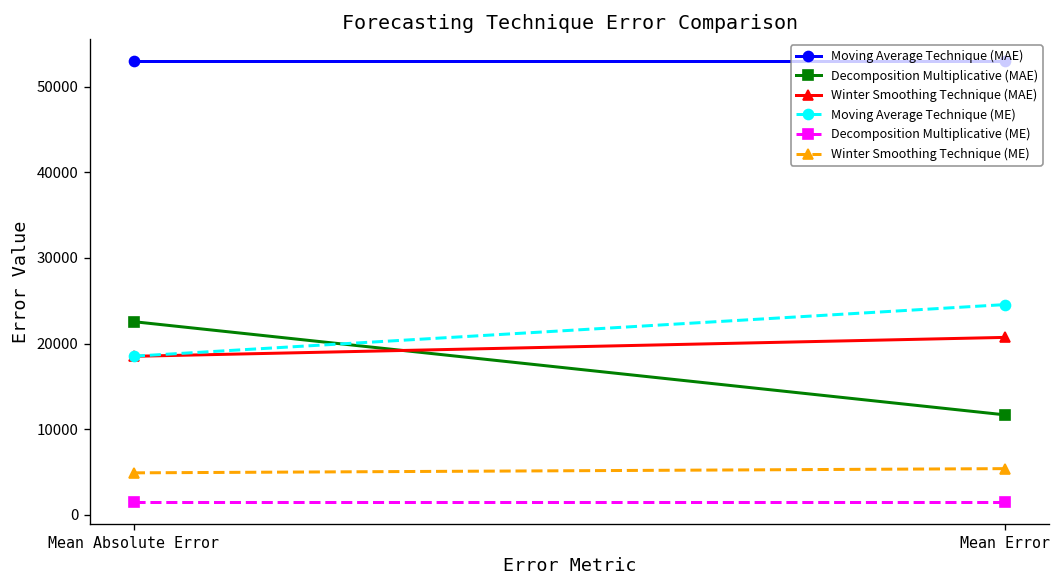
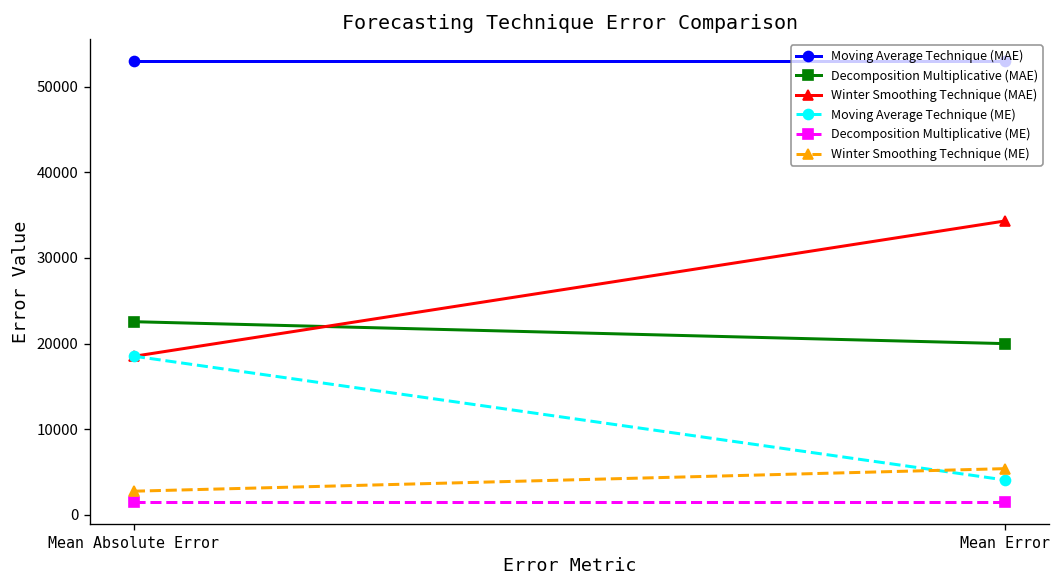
Winter Smoothing Technique (ME), Mean Absolute Error: 5000 -> 3000
Decomposition Multiplicative (MAE), Mean Error: 12000 -> 20000
Winter Smoothing Technique (MAE), Mean Error: 21000 -> 34000
Moving Average Technique (ME), Mean Error: 25000 -> 4000
